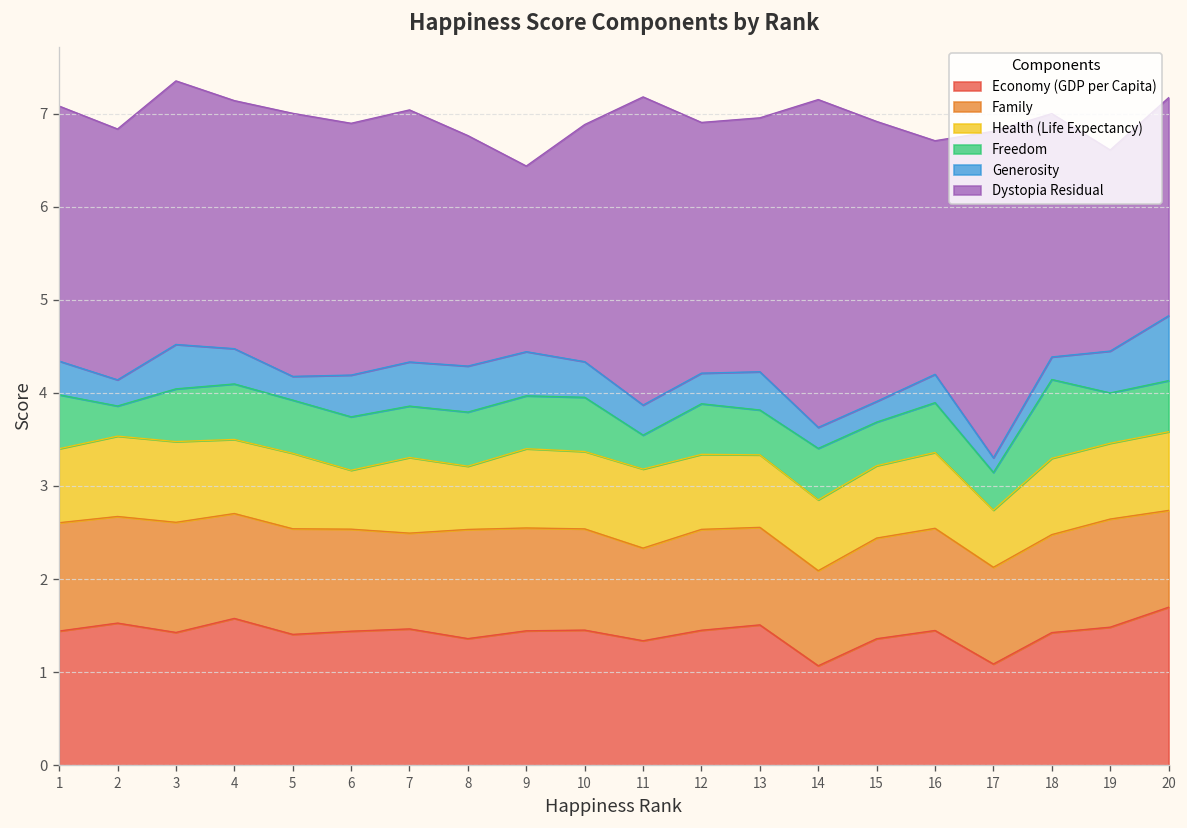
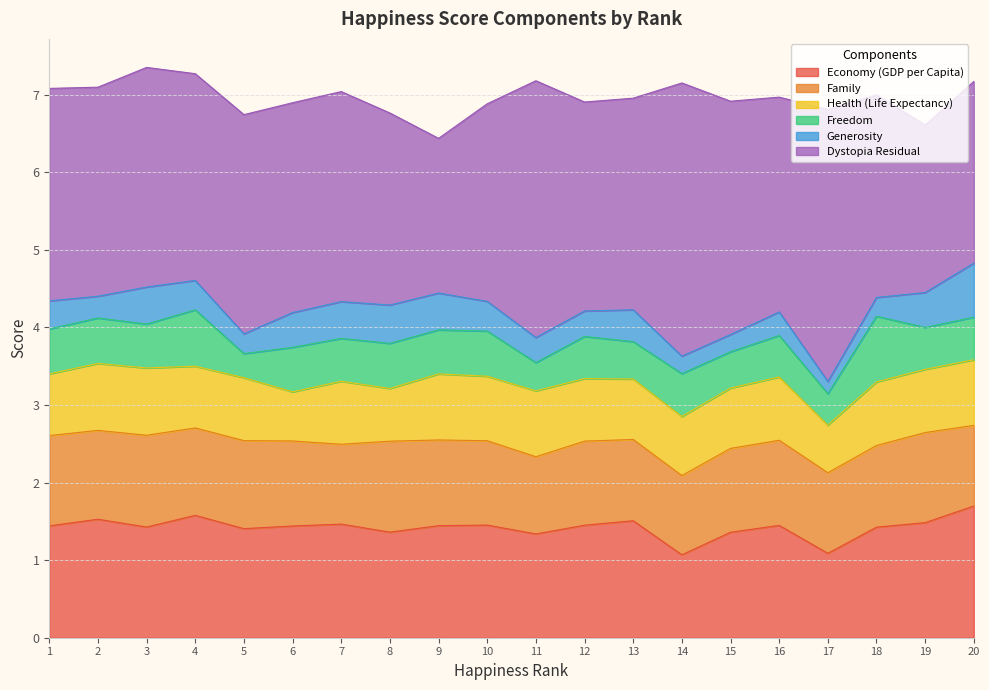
Freedom, 2: 0.3 -> 0.6
Freedom, 4: 0.6 -> 0.7
Freedom, 5: 0.6 -> 0.3
Dystopia Residual, 16: 2.5 -> 2.8
